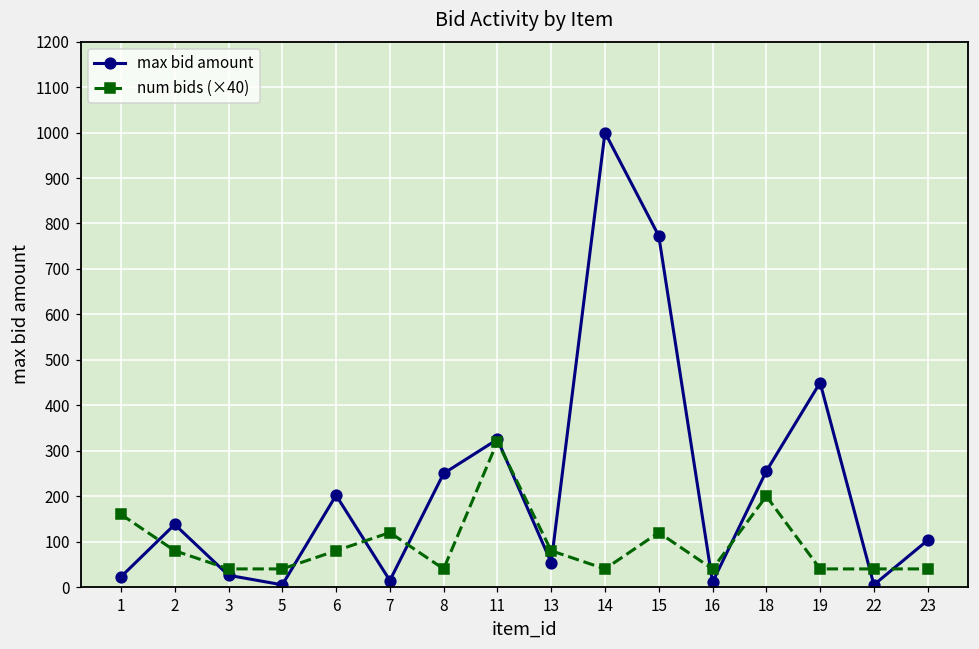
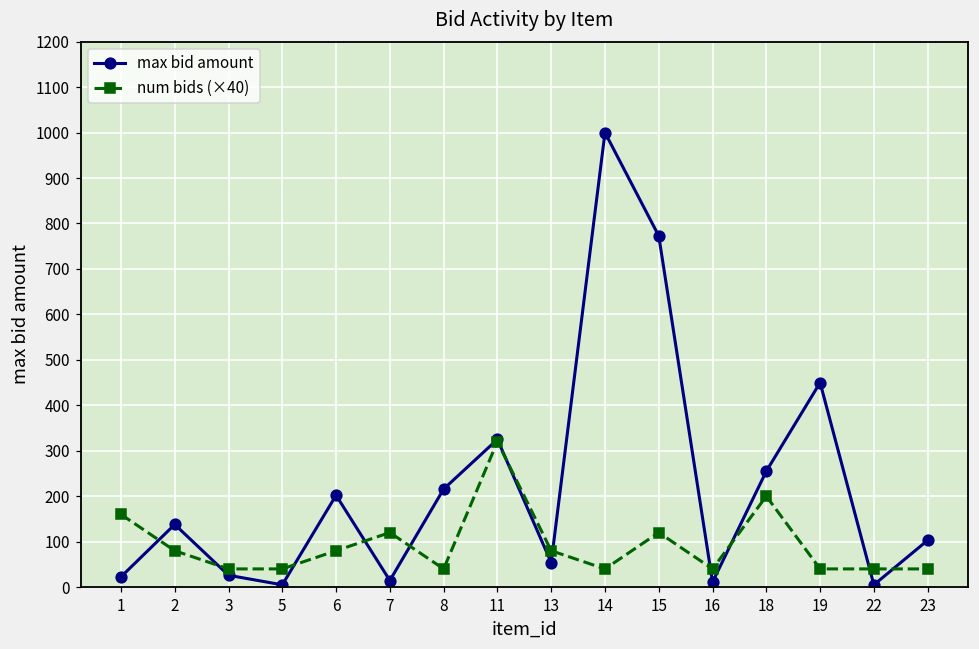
max bid amount, 8: 250 -> 220
